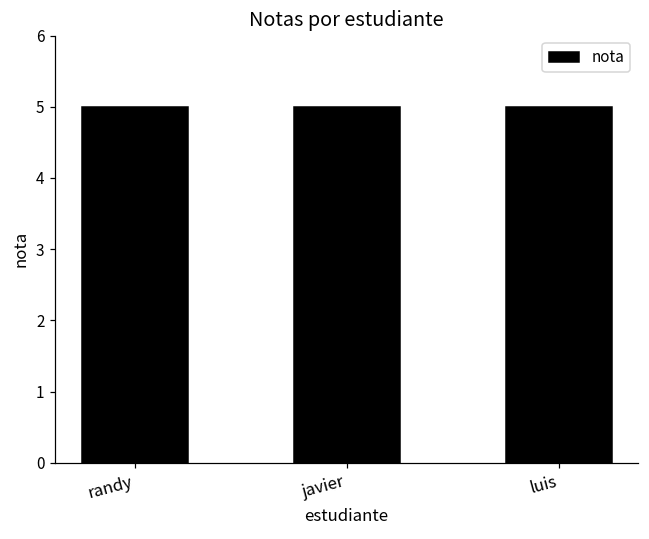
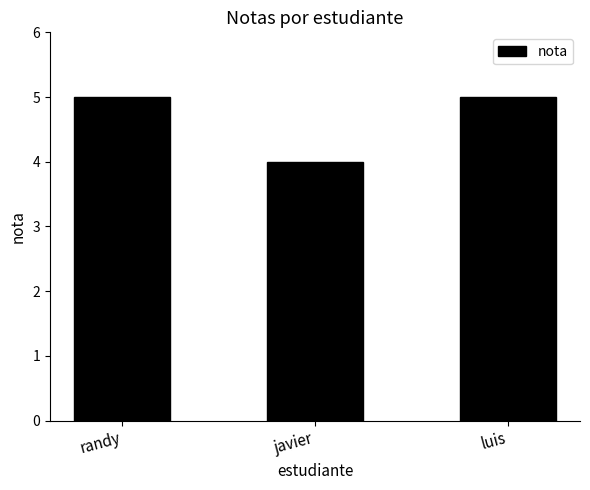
javier: 5 -> 4
